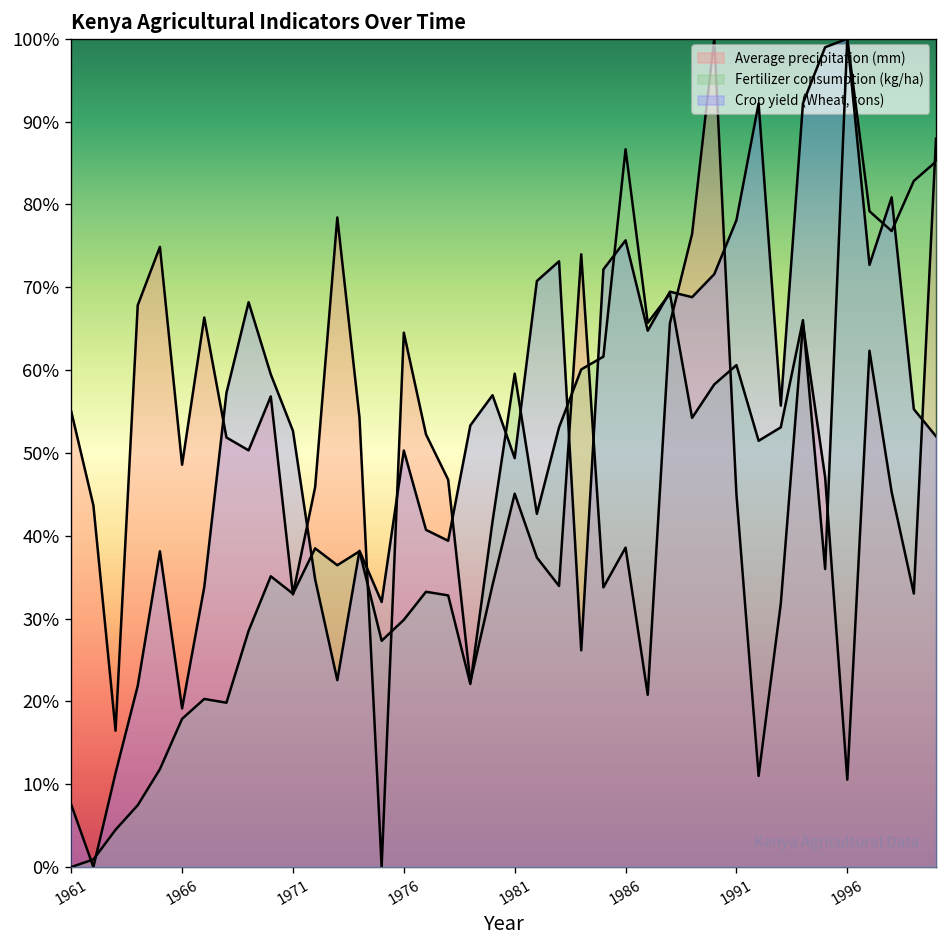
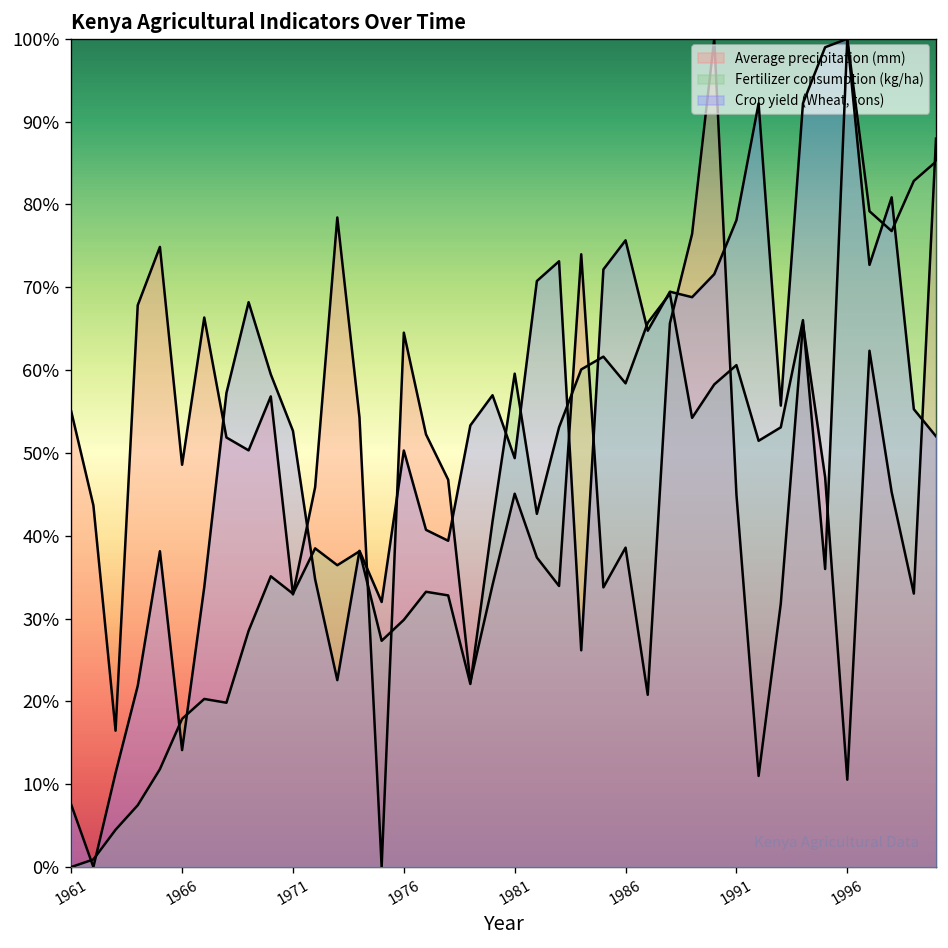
Crop yield (Wheat, tons), 1966: 19% -> 14%
Fertilizer consumption (kg/ha), 1986: 87% -> 58%
